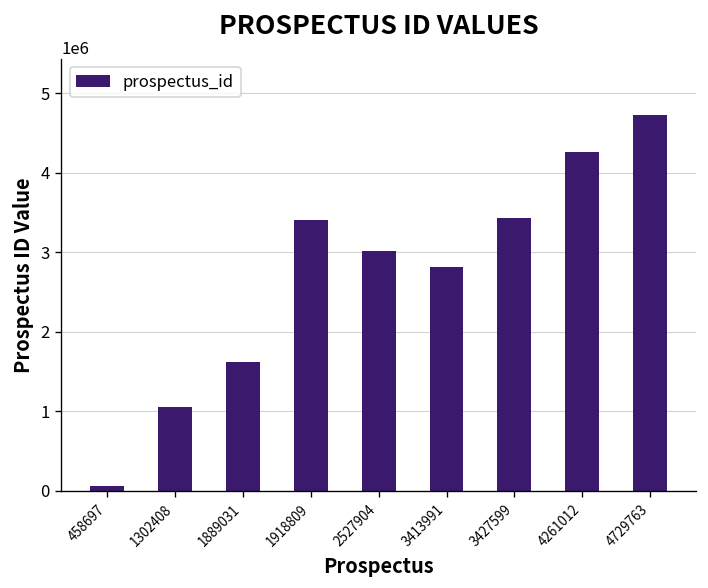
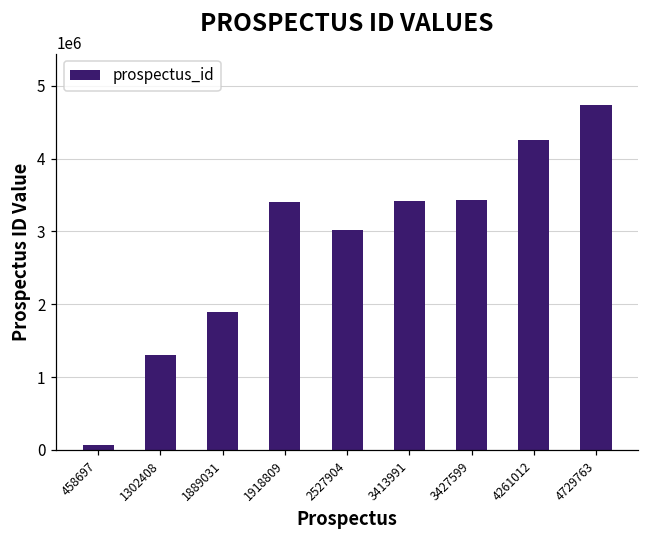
1302408: 1100000 -> 1300000
1889031: 1600000 -> 1900000
3413991: 2800000 -> 3400000
